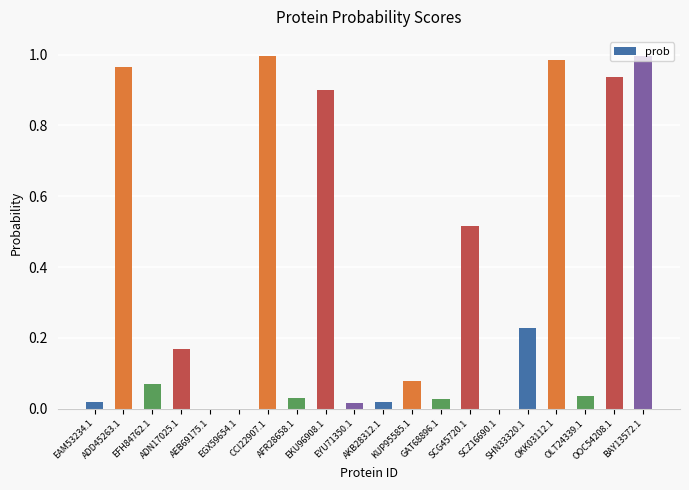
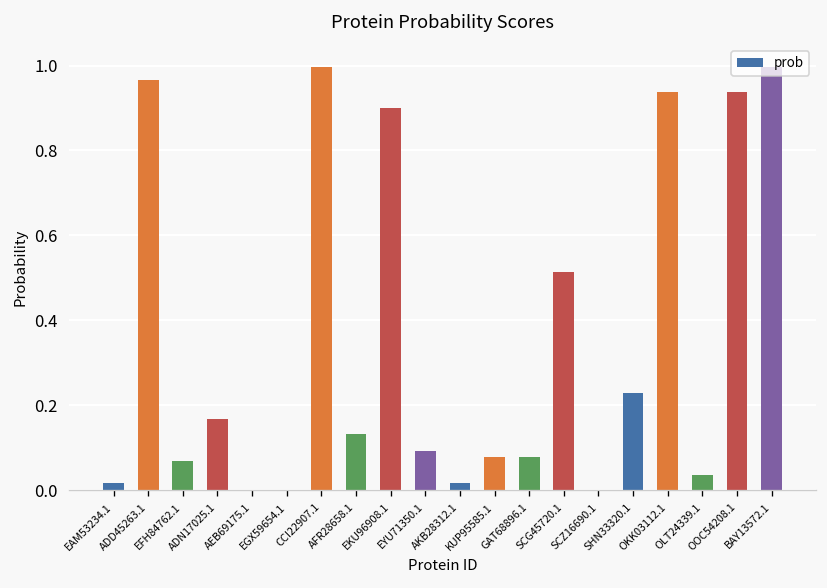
AFR28658.1: 0.03 -> 0.13
EYU71350.1: 0.02 -> 0.09
GAT68896.1: 0.03 -> 0.08
OKK03112.1: 0.98 -> 0.94
